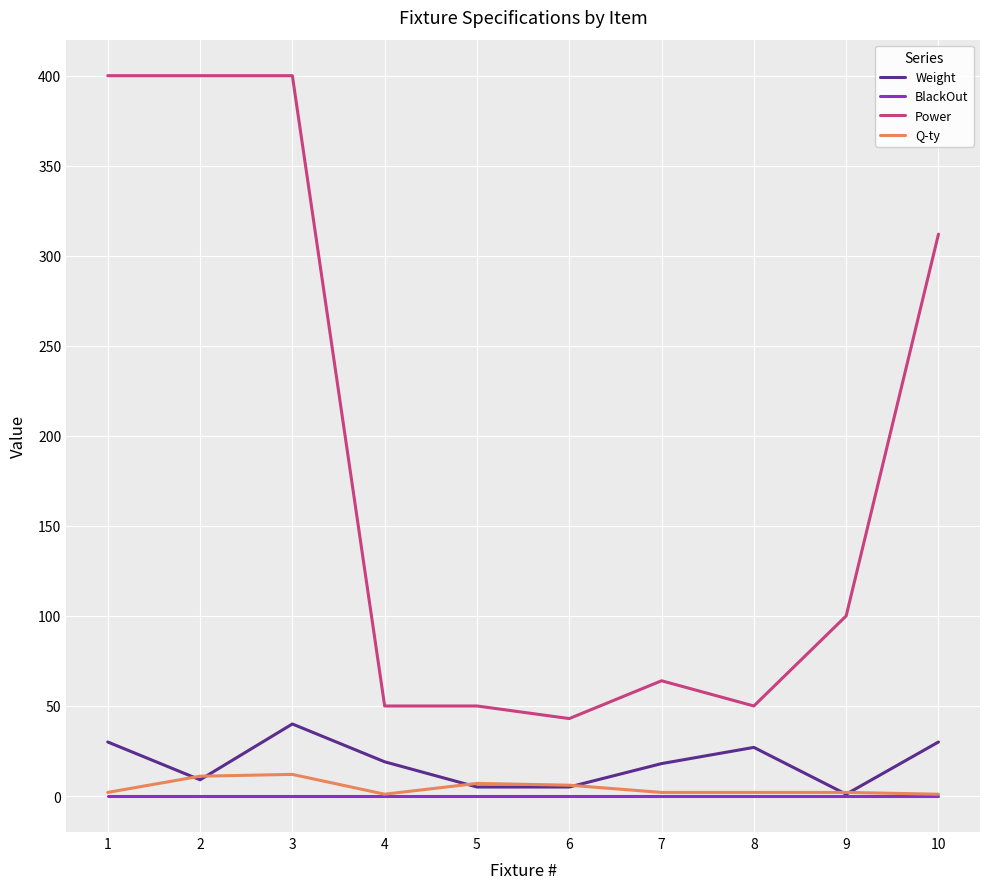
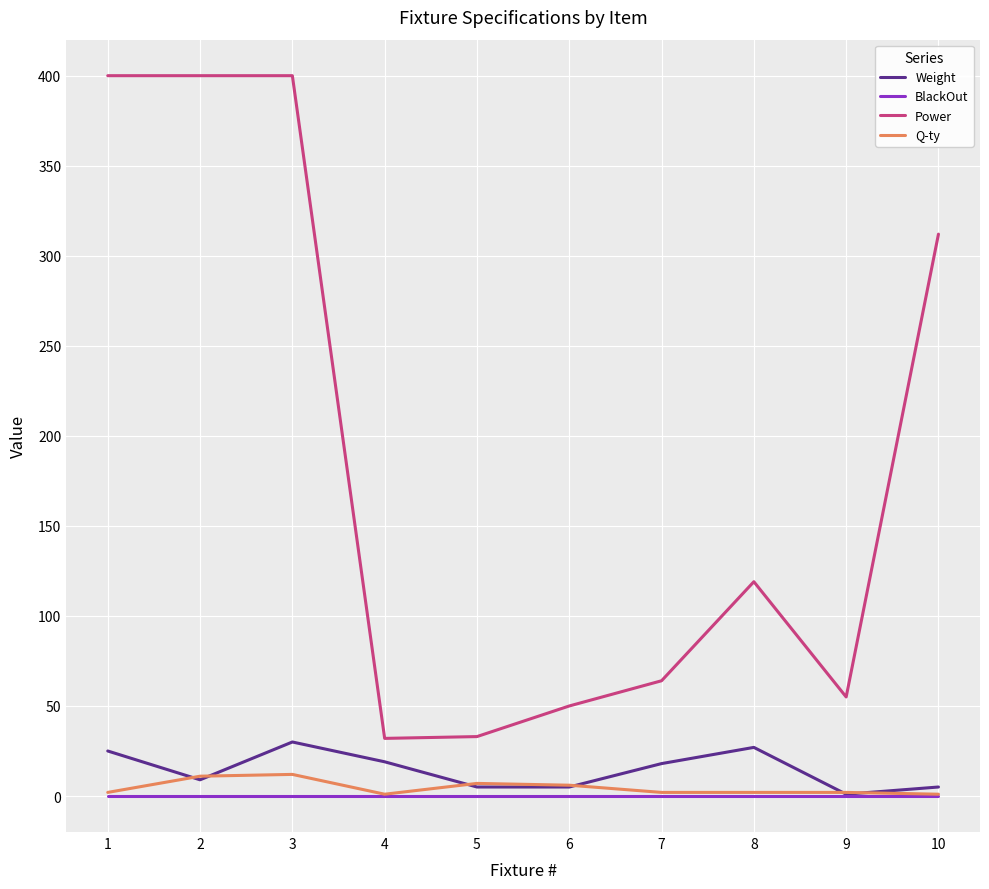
Weight, 1: 30 -> 25
Weight, 3: 40 -> 30
Power, 4: 50 -> 32
Power, 5: 50 -> 33
Power, 6: 43 -> 50
Power, 8: 50 -> 119
Power, 9: 100 -> 55
Weight, 10: 30 -> 5
